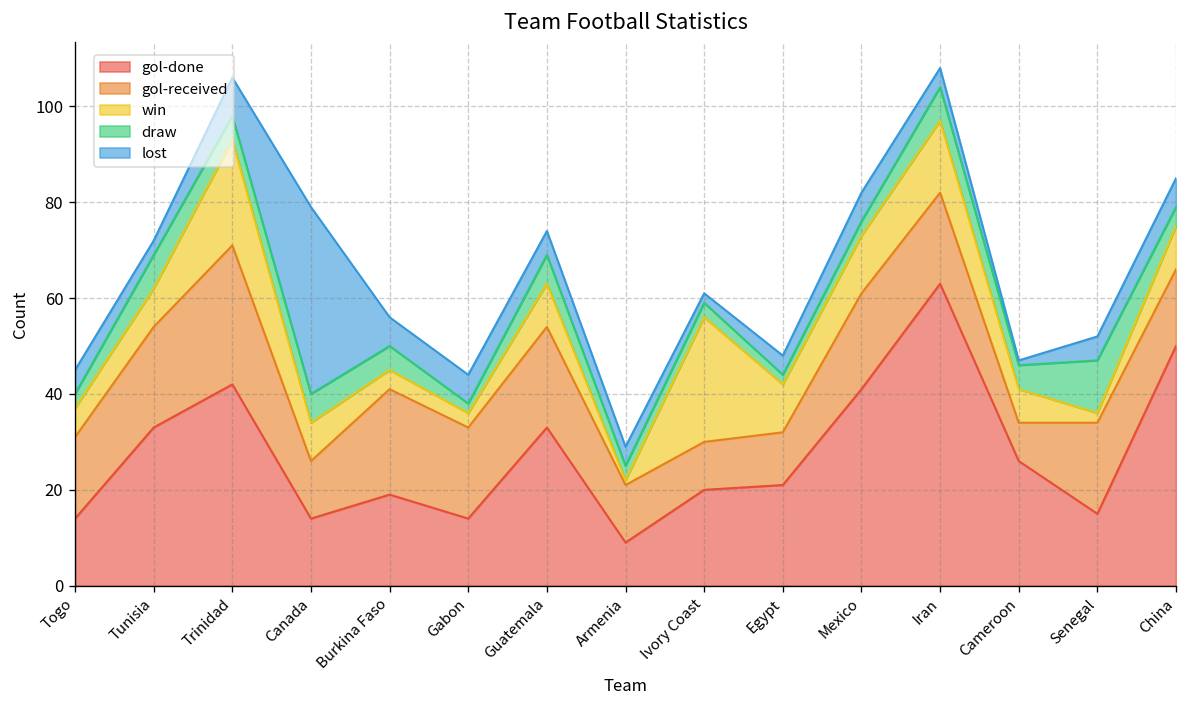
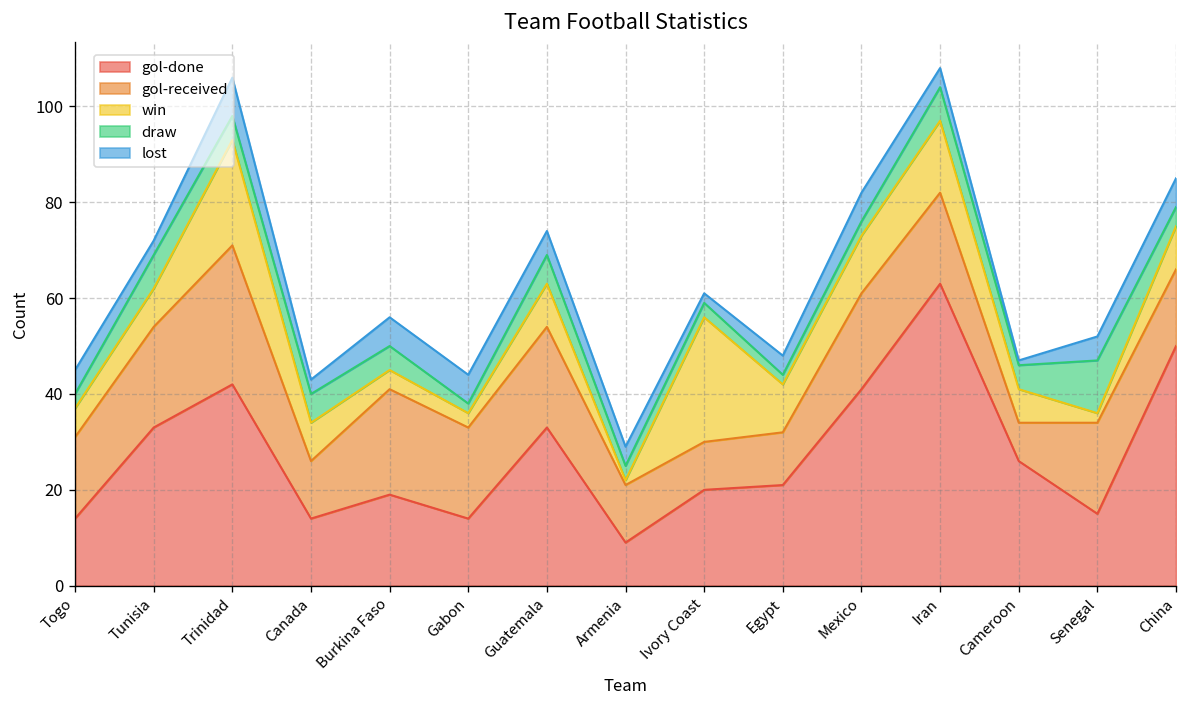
lost, Canada: 39 -> 3
